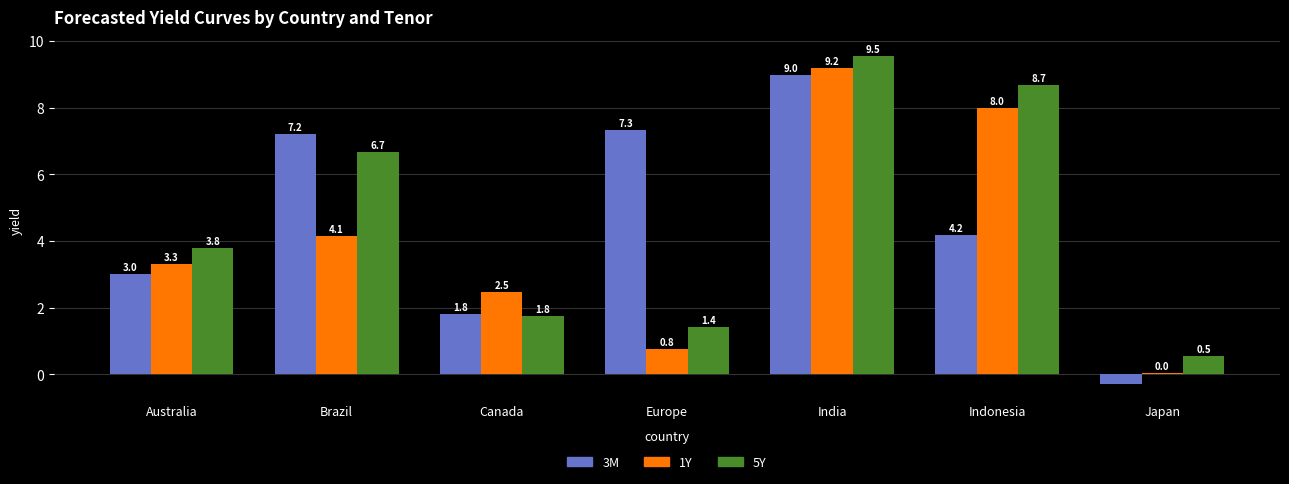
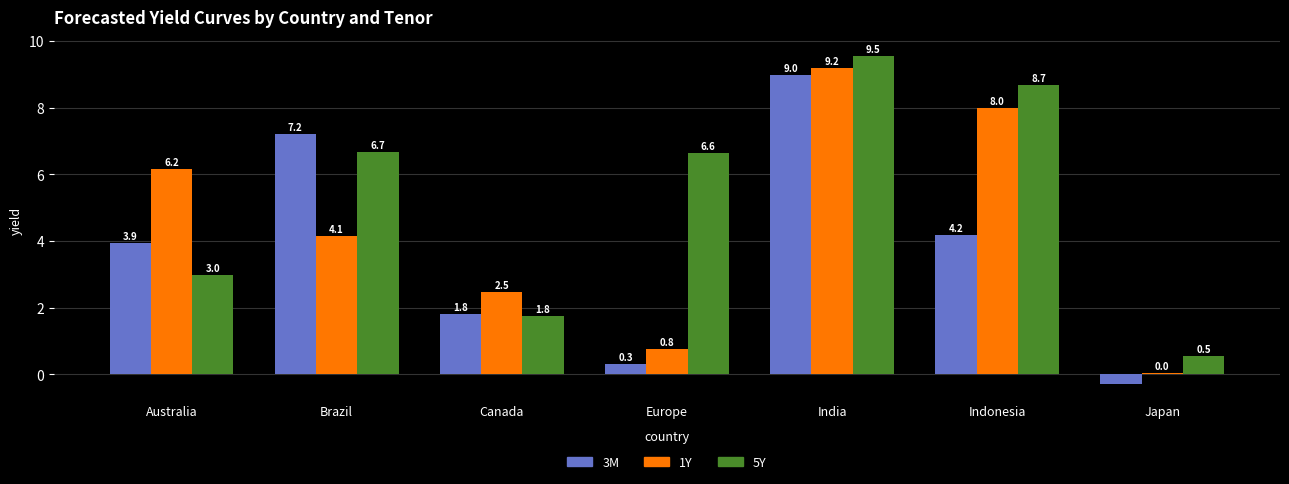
3M, Australia: 3.0 -> 3.9
1Y, Australia: 3.3 -> 6.2
5Y, Australia: 3.8 -> 3.0
3M, Europe: 7.3 -> 0.3
5Y, Europe: 1.4 -> 6.6
